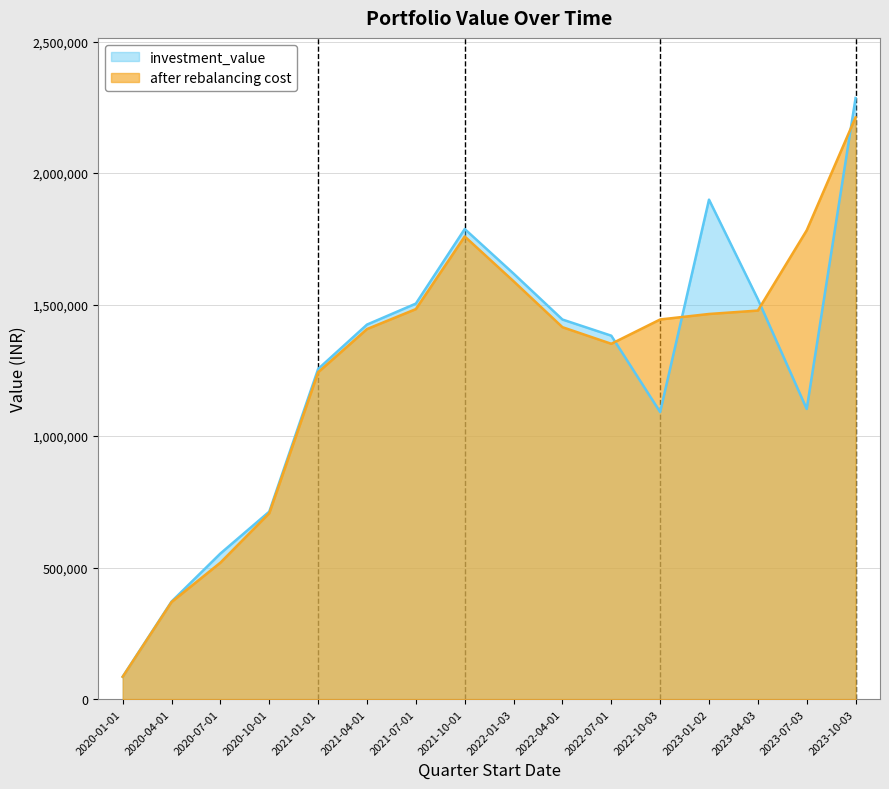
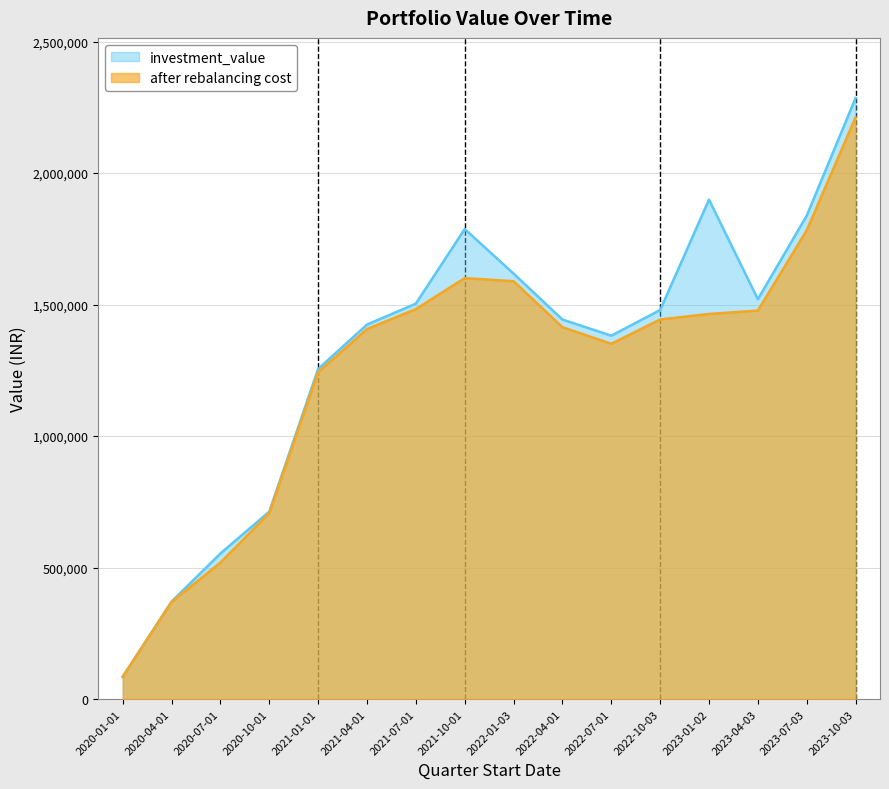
after rebalancing cost, 2021-10-01: 1,760,000 -> 1,600,000
investment_value, 2022-10-03: 1,090,000 -> 1,480,000
investment_value, 2023-07-03: 1,100,000 -> 1,840,000
